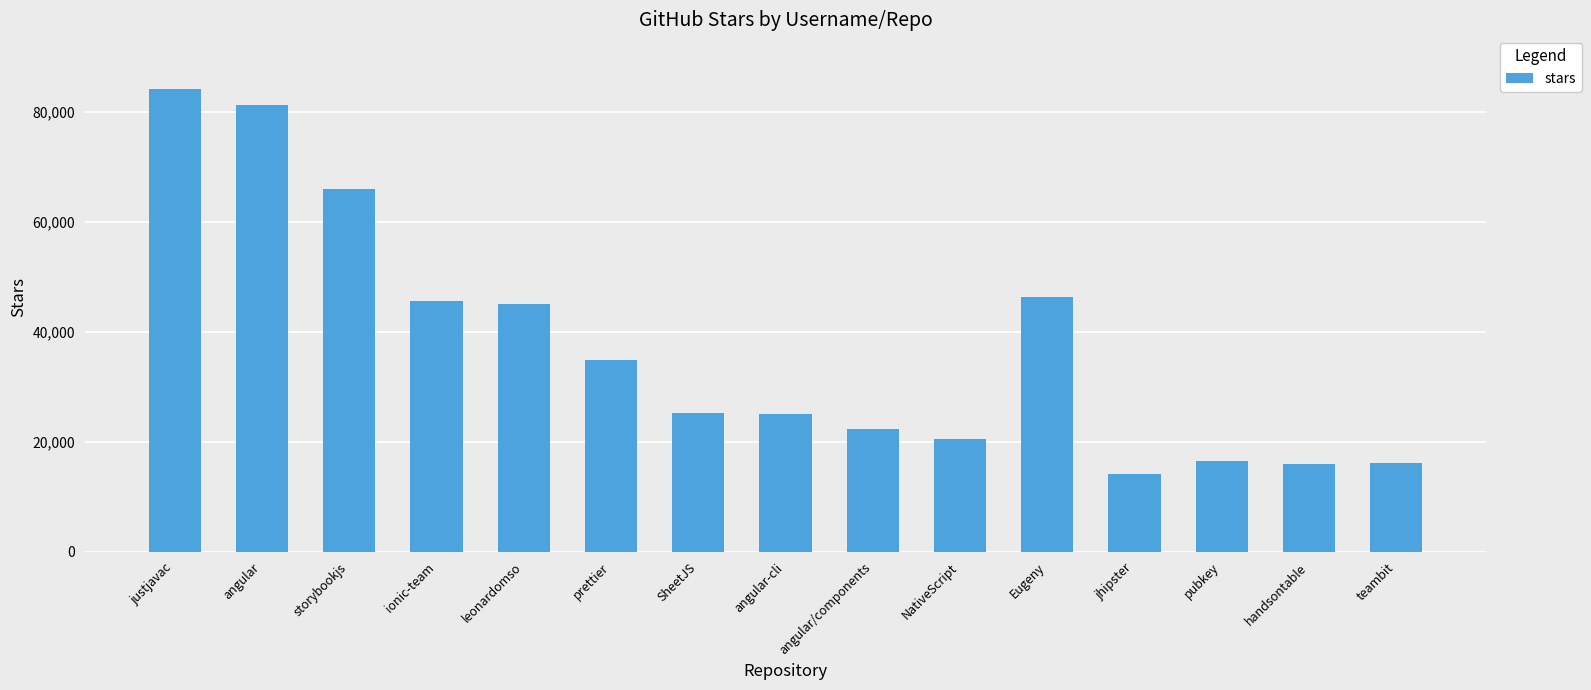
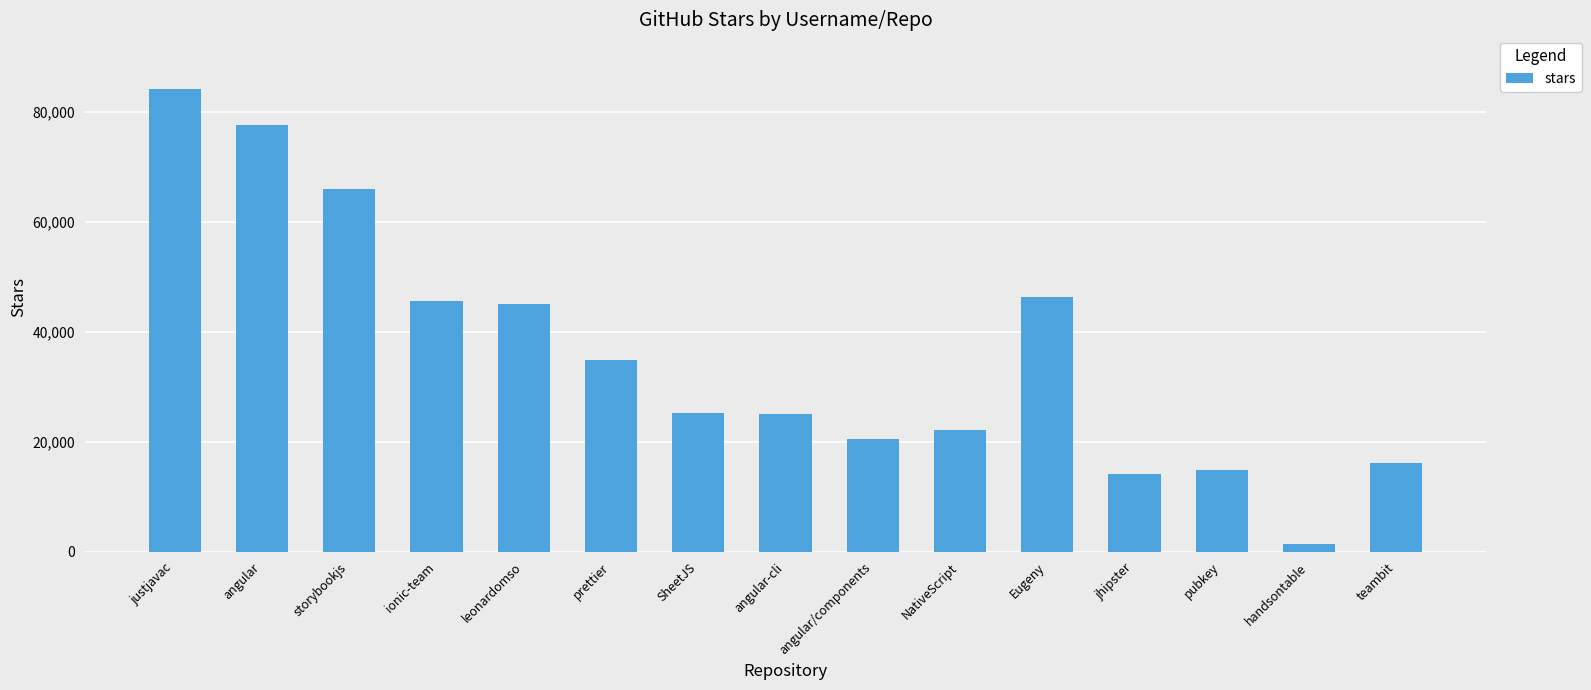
angular: 81,000 -> 78,000
angular/components: 22,000 -> 21,000
NativeScript: 21,000 -> 22,000
pubkey: 17,000 -> 15,000
handsontable: 16,000 -> 1,000
